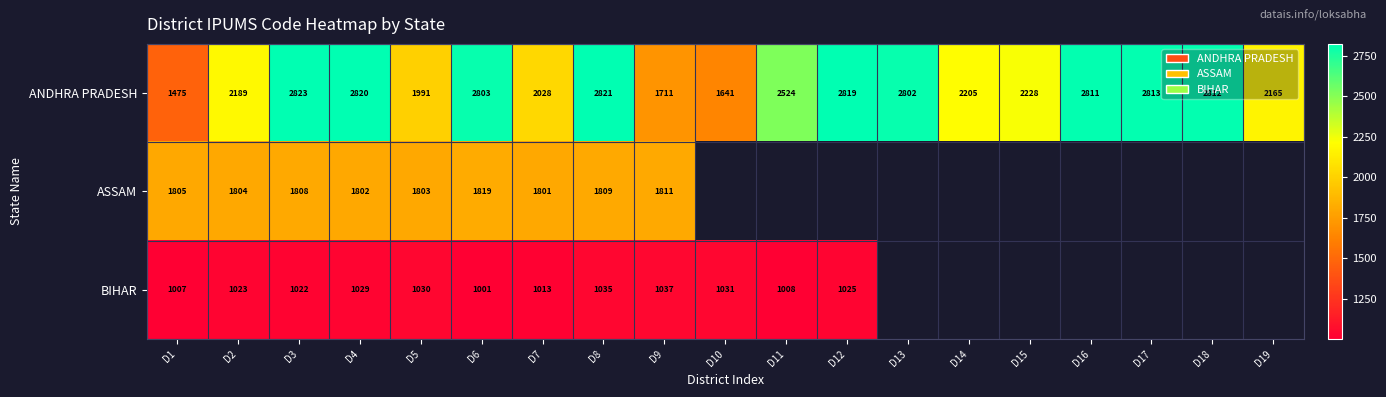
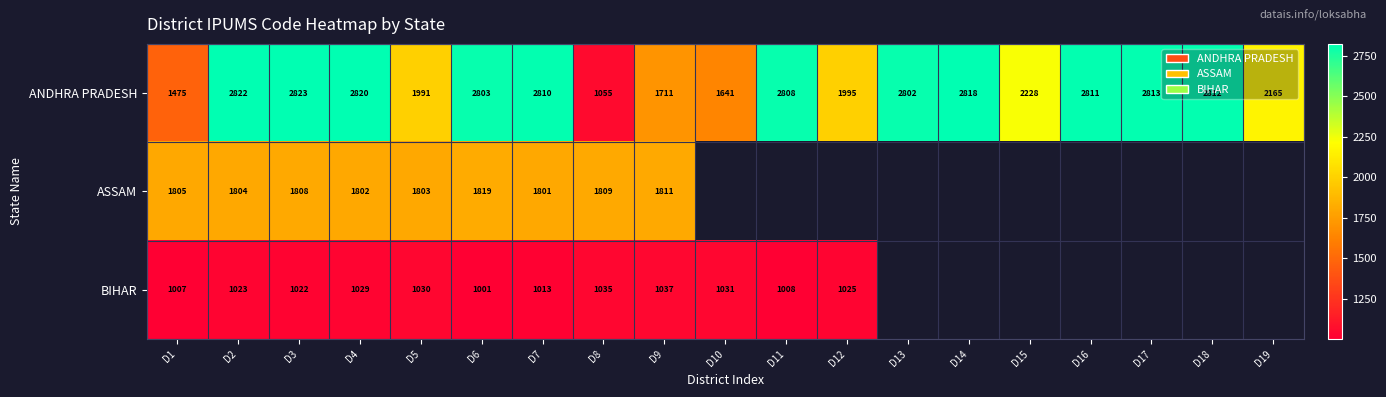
ANDHRA PRADESH, D2: 2189 -> 2822
ANDHRA PRADESH, D7: 2028 -> 2810
ANDHRA PRADESH, D8: 2821 -> 1055
ANDHRA PRADESH, D11: 2524 -> 2808
ANDHRA PRADESH, D12: 2819 -> 1995
ANDHRA PRADESH, D14: 2205 -> 2818
